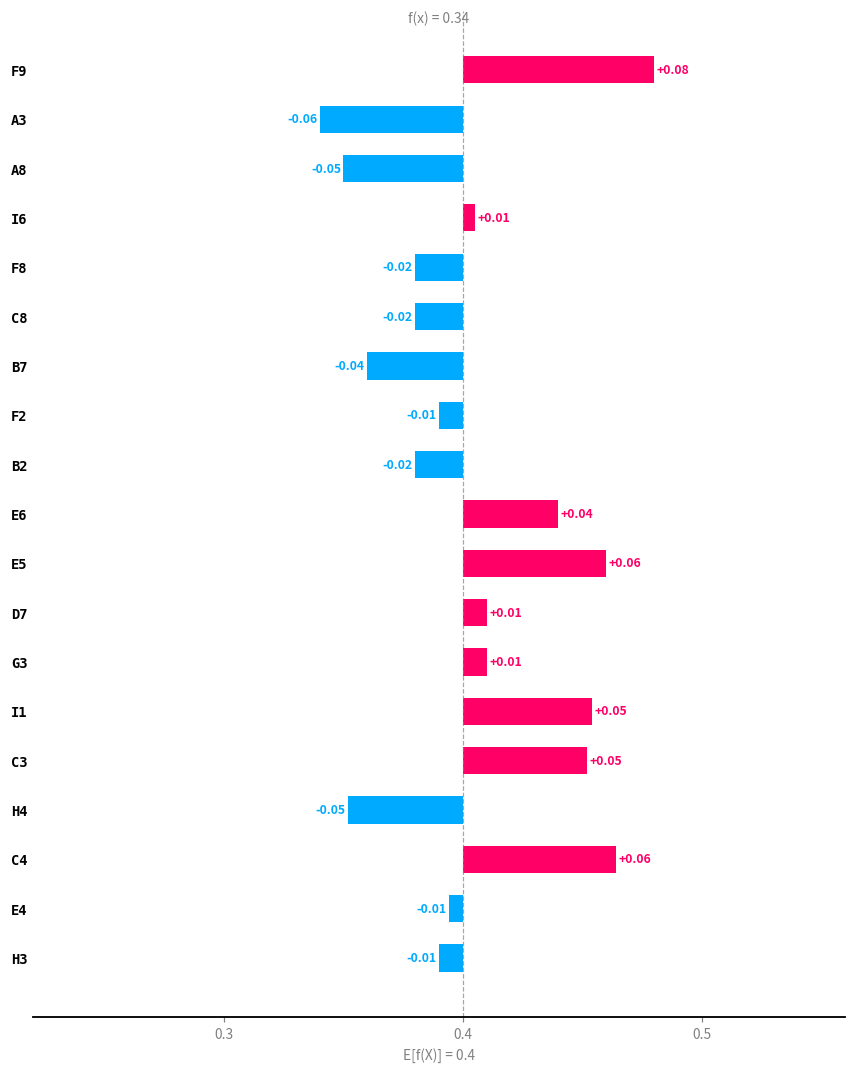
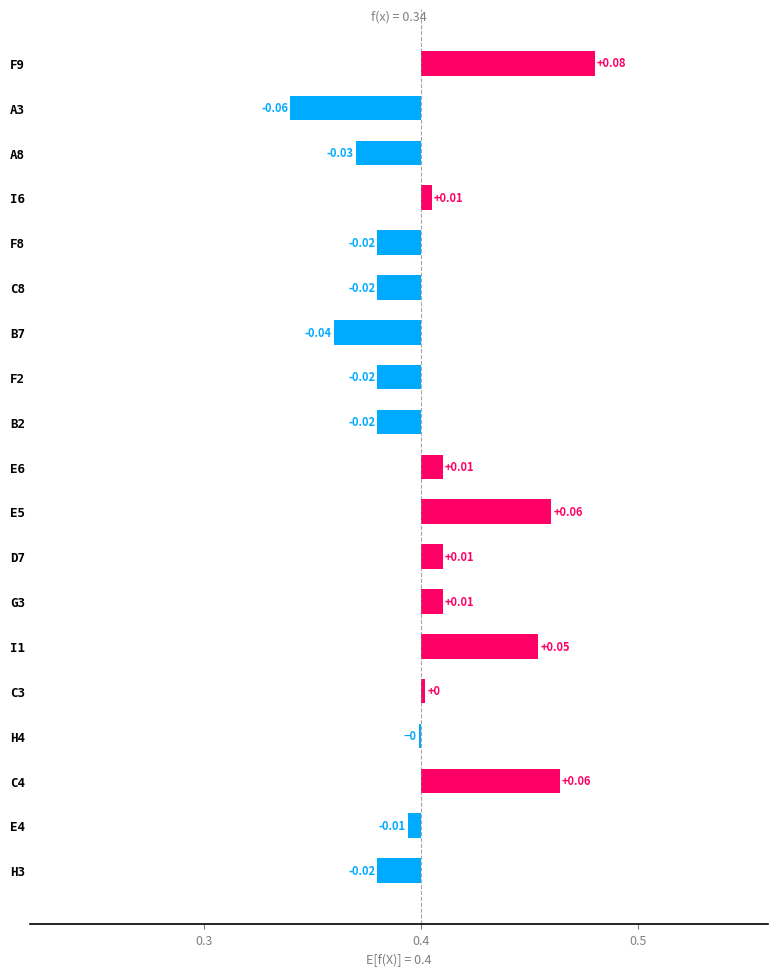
A8: -0.05 -> -0.03
F2: -0.01 -> -0.02
E6: +0.04 -> +0.01
C3: +0.05 -> +0
H4: -0.05 -> -0
H3: -0.01 -> -0.02
